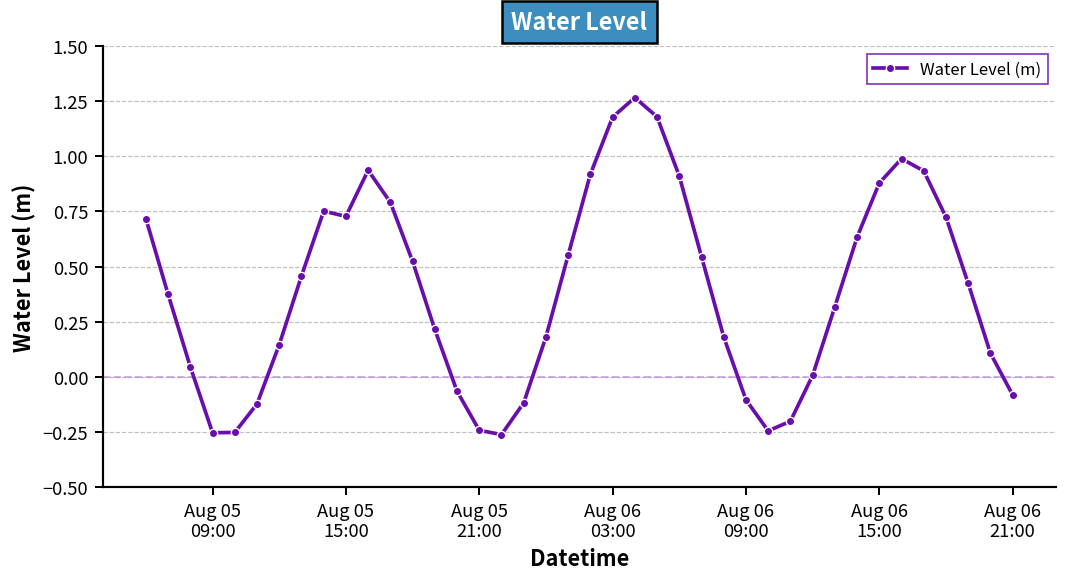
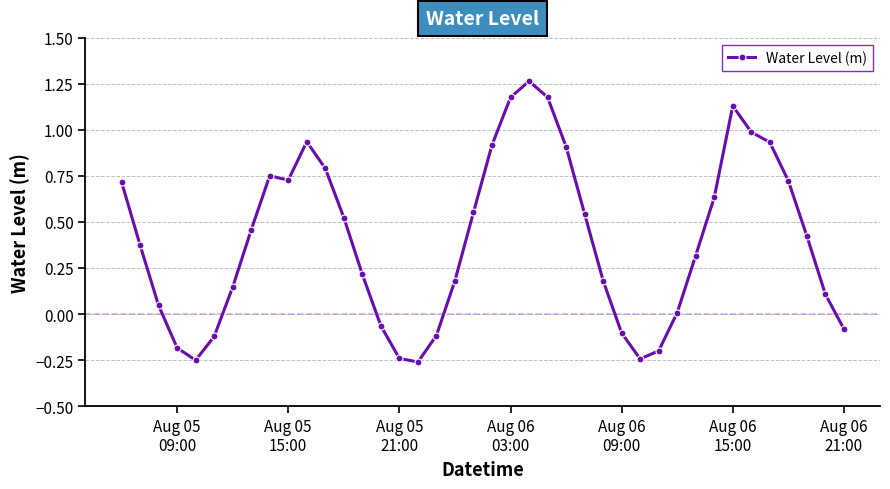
Aug 05 09:00: -0.25 -> -0.18
Aug 06 15:00: 0.88 -> 1.13
